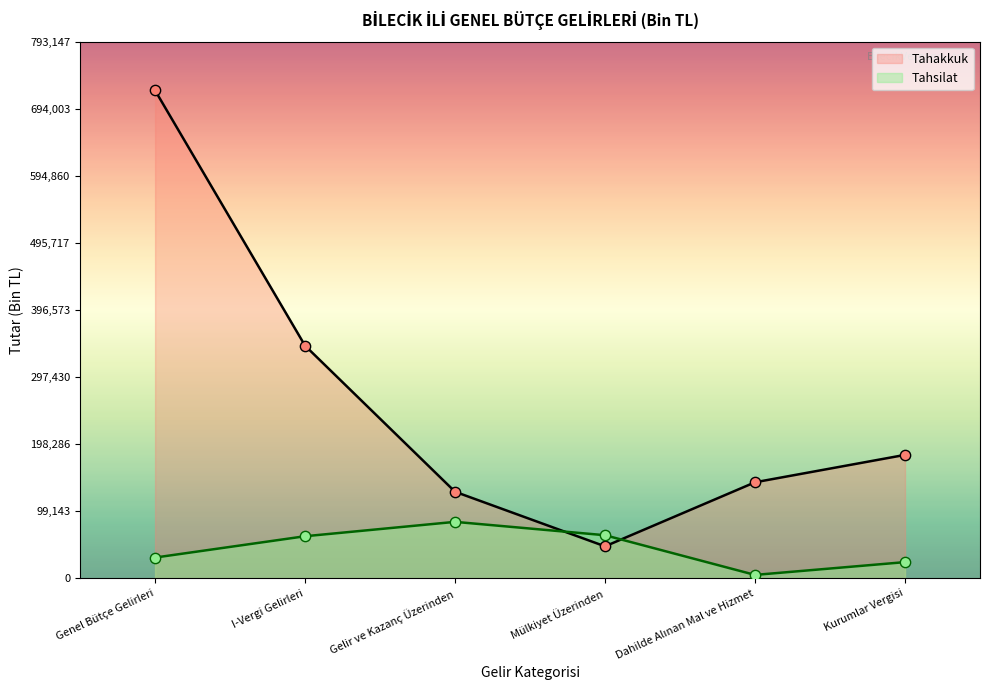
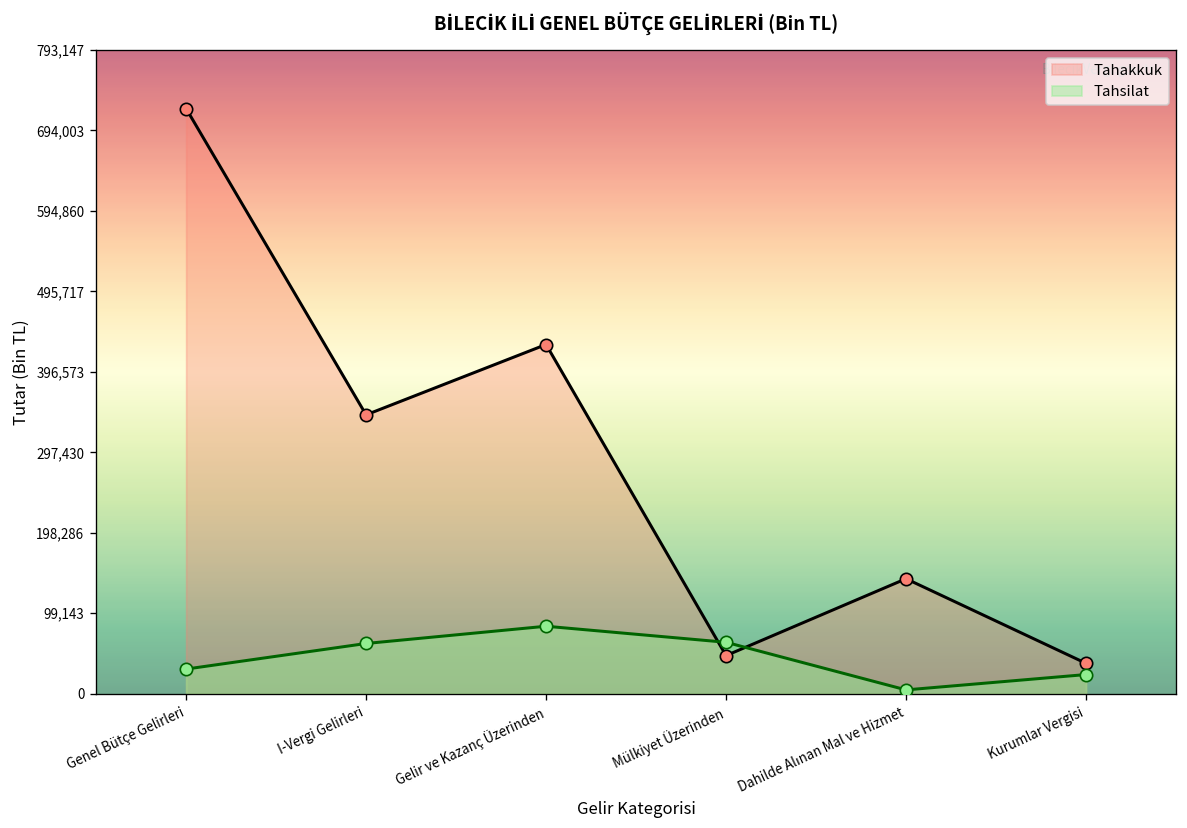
Tahakkuk, Gelir ve Kazanç Üzerinden: 130,000 -> 430,000
Tahakkuk, Kurumlar Vergisi: 180,000 -> 40,000
